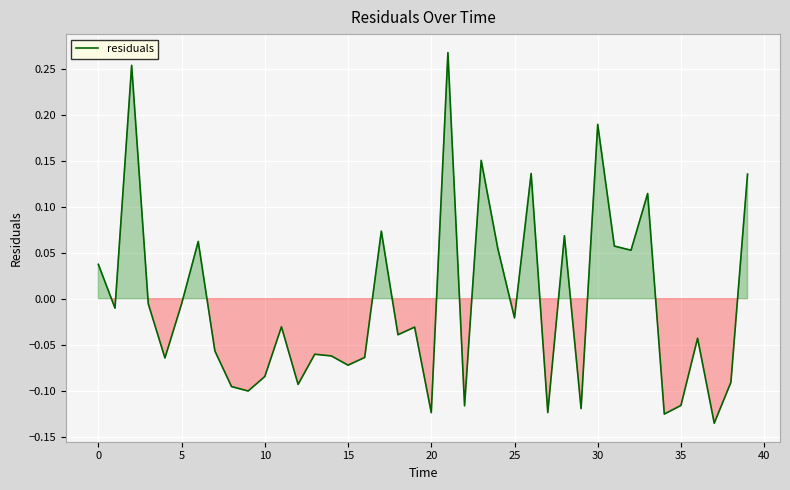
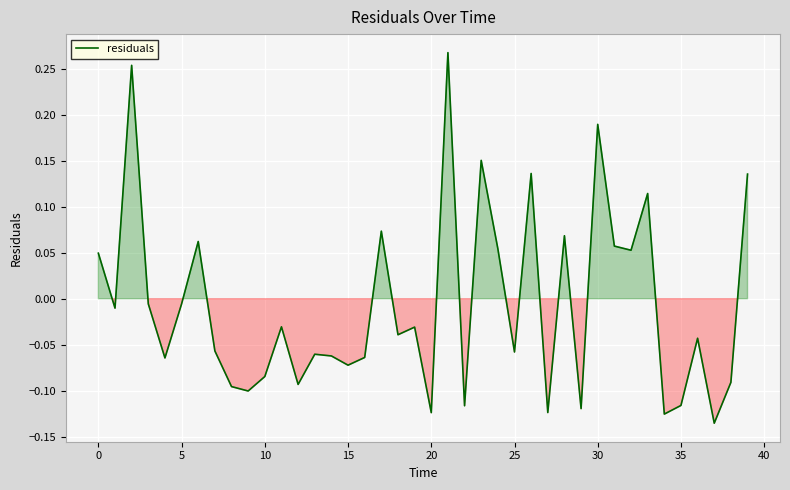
0: 0.04 -> 0.05
25: -0.02 -> -0.06
